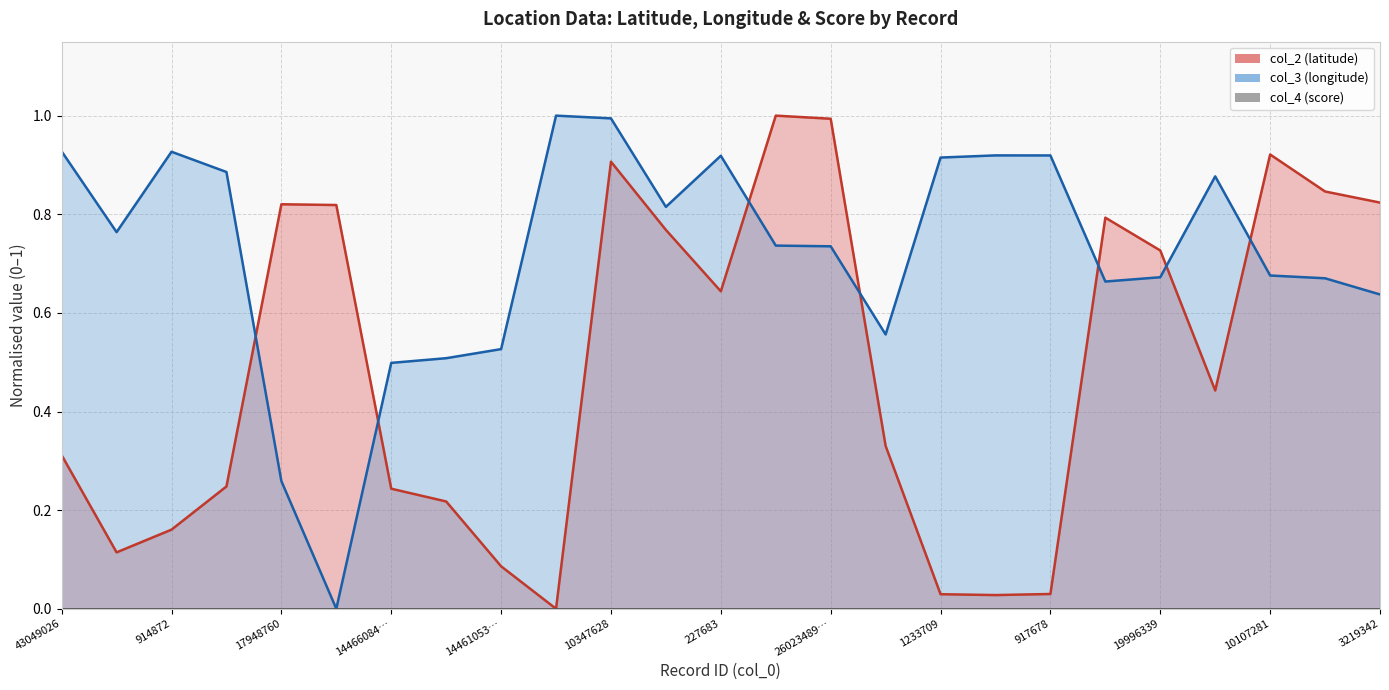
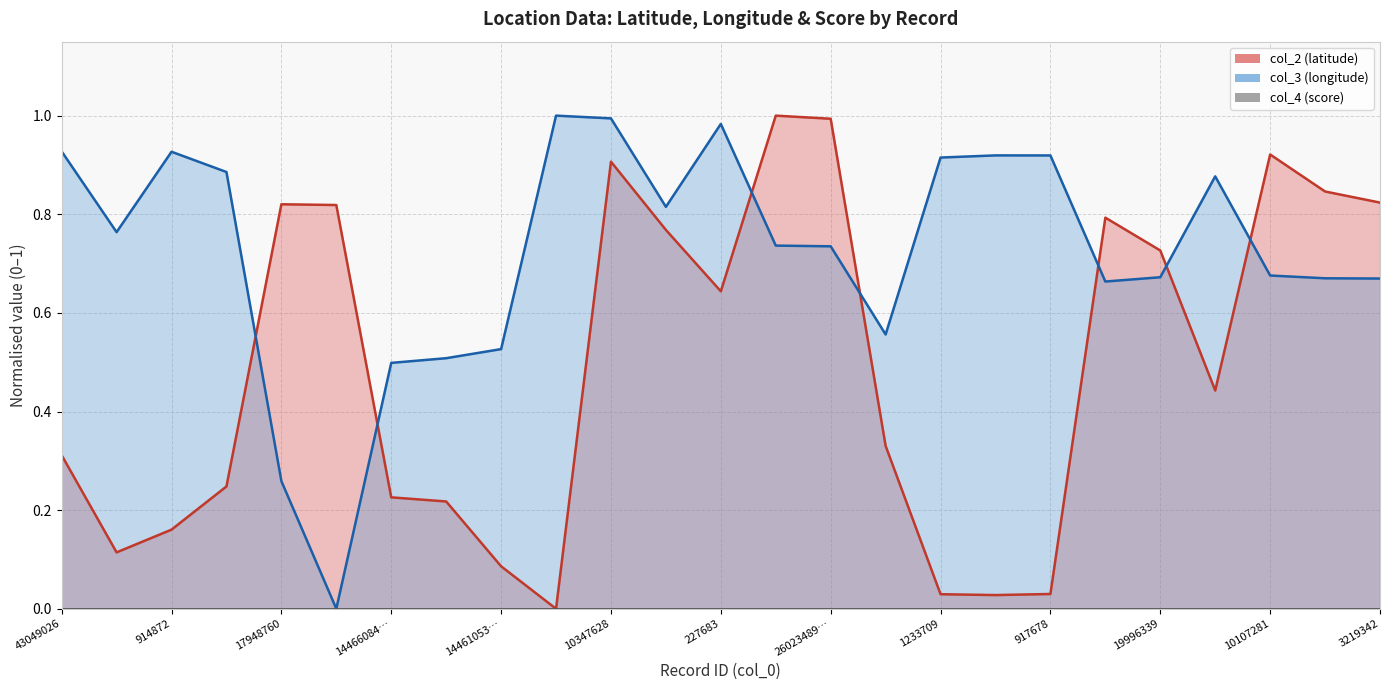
col_2 (latitude), 14466084…: 0.24 -> 0.23
col_3 (longitude), 227683: 0.92 -> 0.98
col_3 (longitude), 3219342: 0.64 -> 0.67
